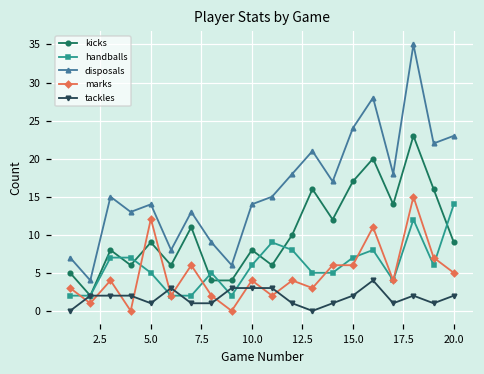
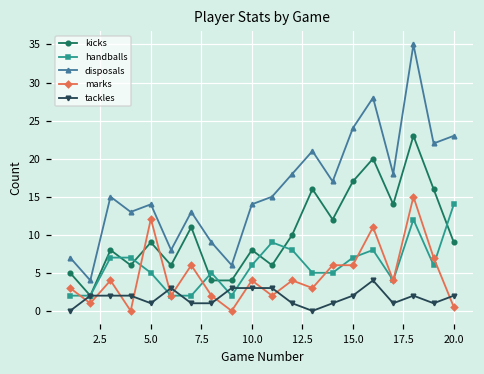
marks, 20.0: 5 -> 1
